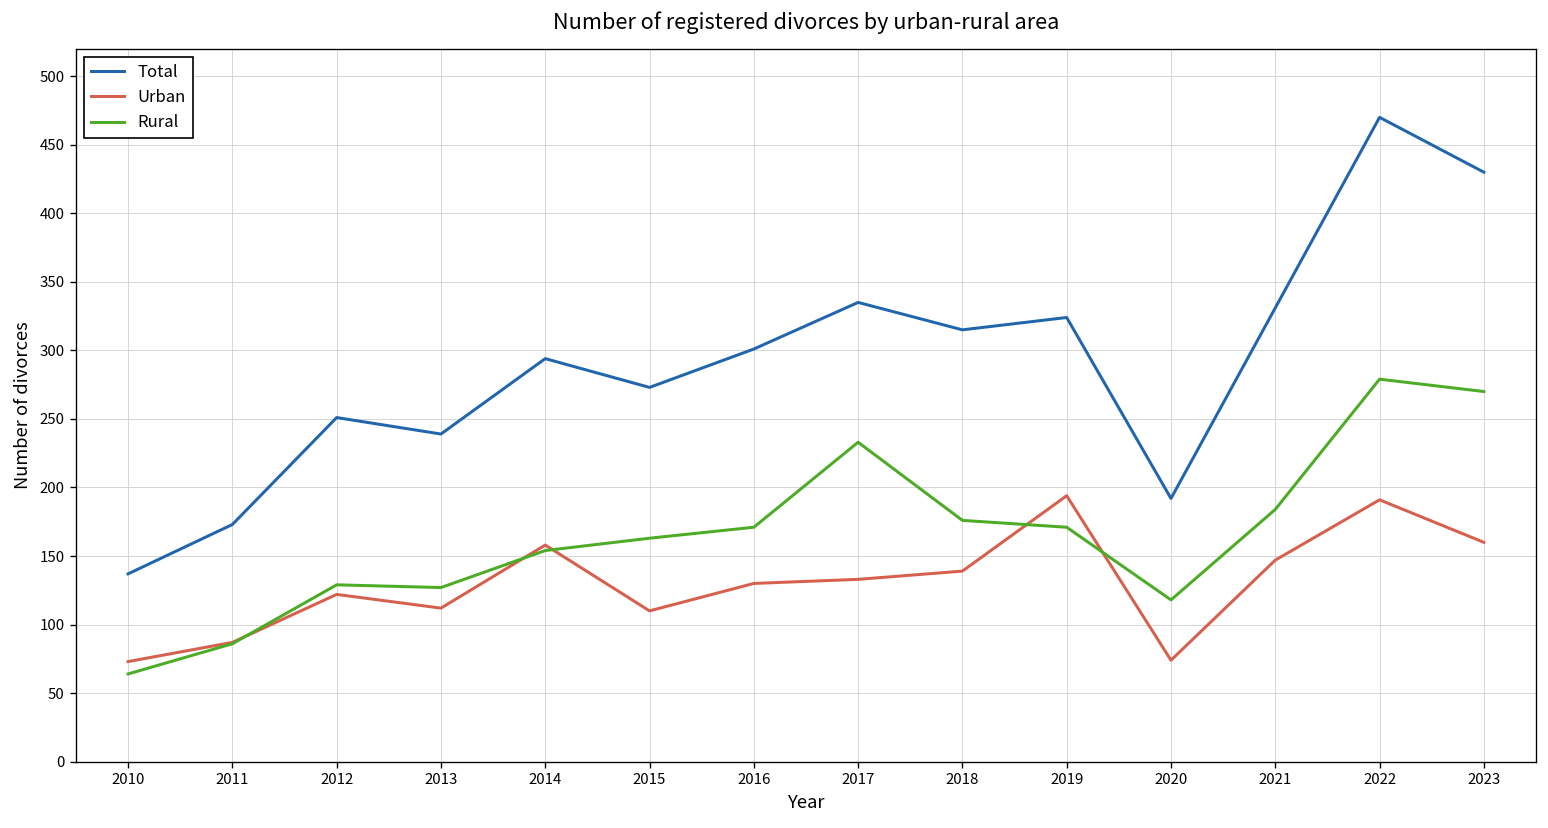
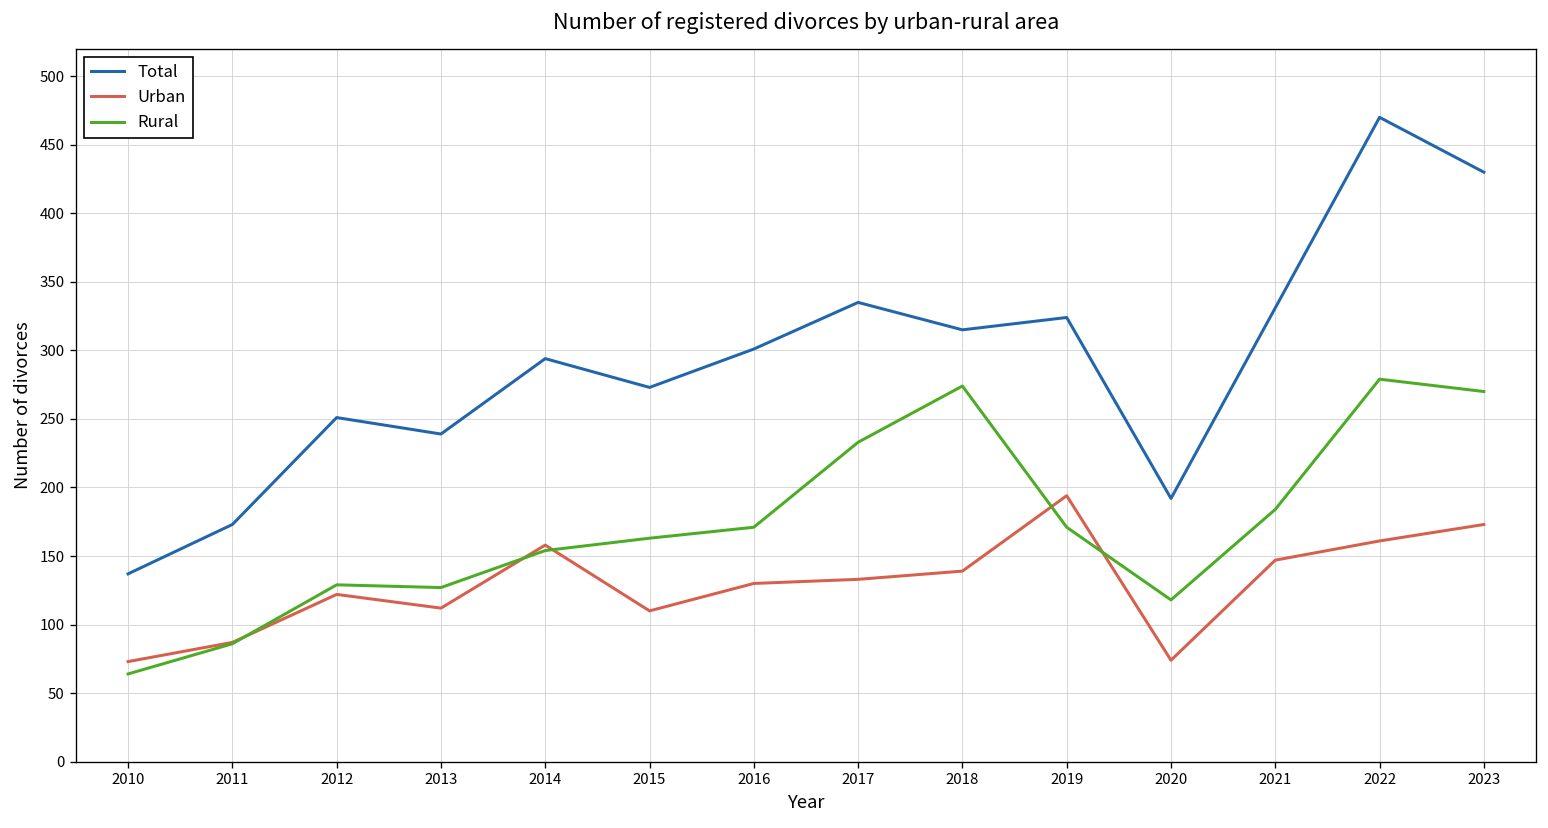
Rural, 2018: 176 -> 274
Urban, 2022: 191 -> 161
Urban, 2023: 160 -> 173
